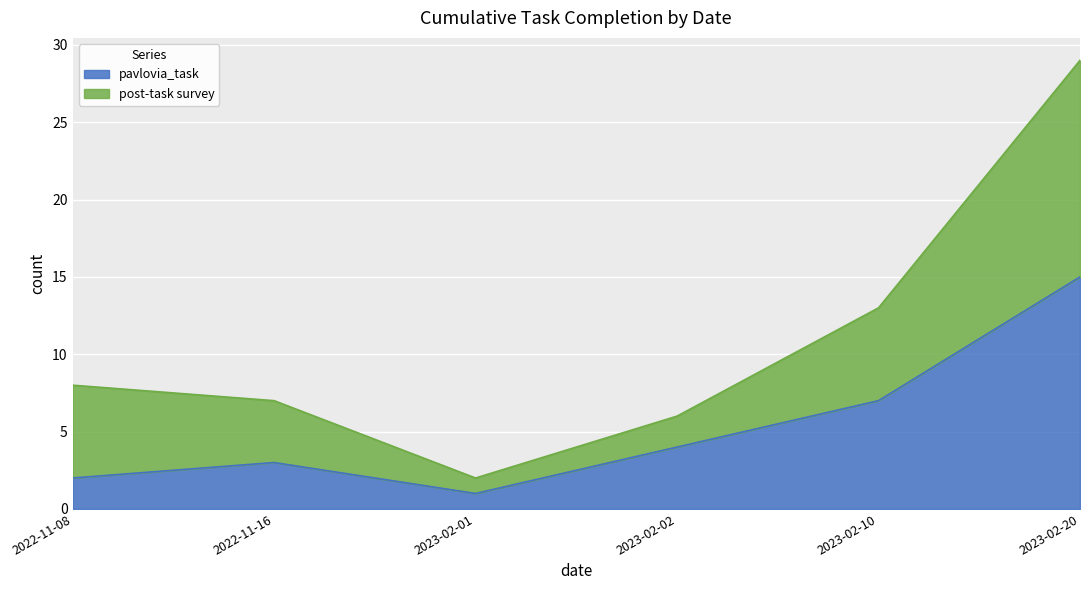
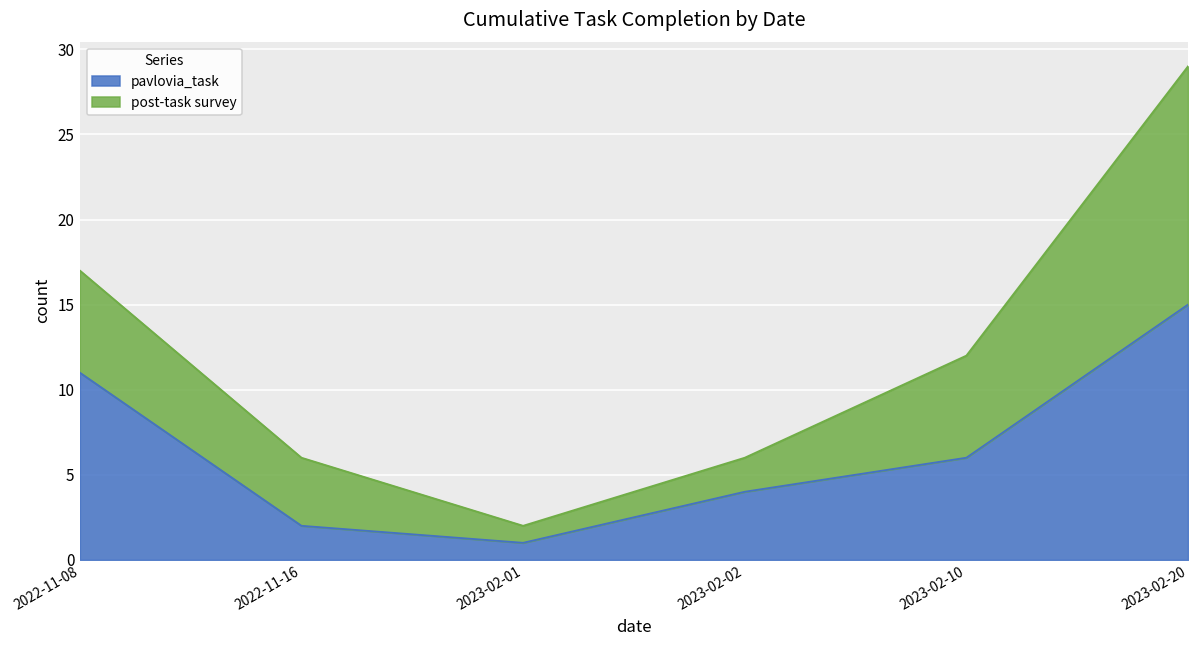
pavlovia_task, 2022-11-08: 2 -> 11
pavlovia_task, 2022-11-16: 3 -> 2
pavlovia_task, 2023-02-10: 7 -> 6
